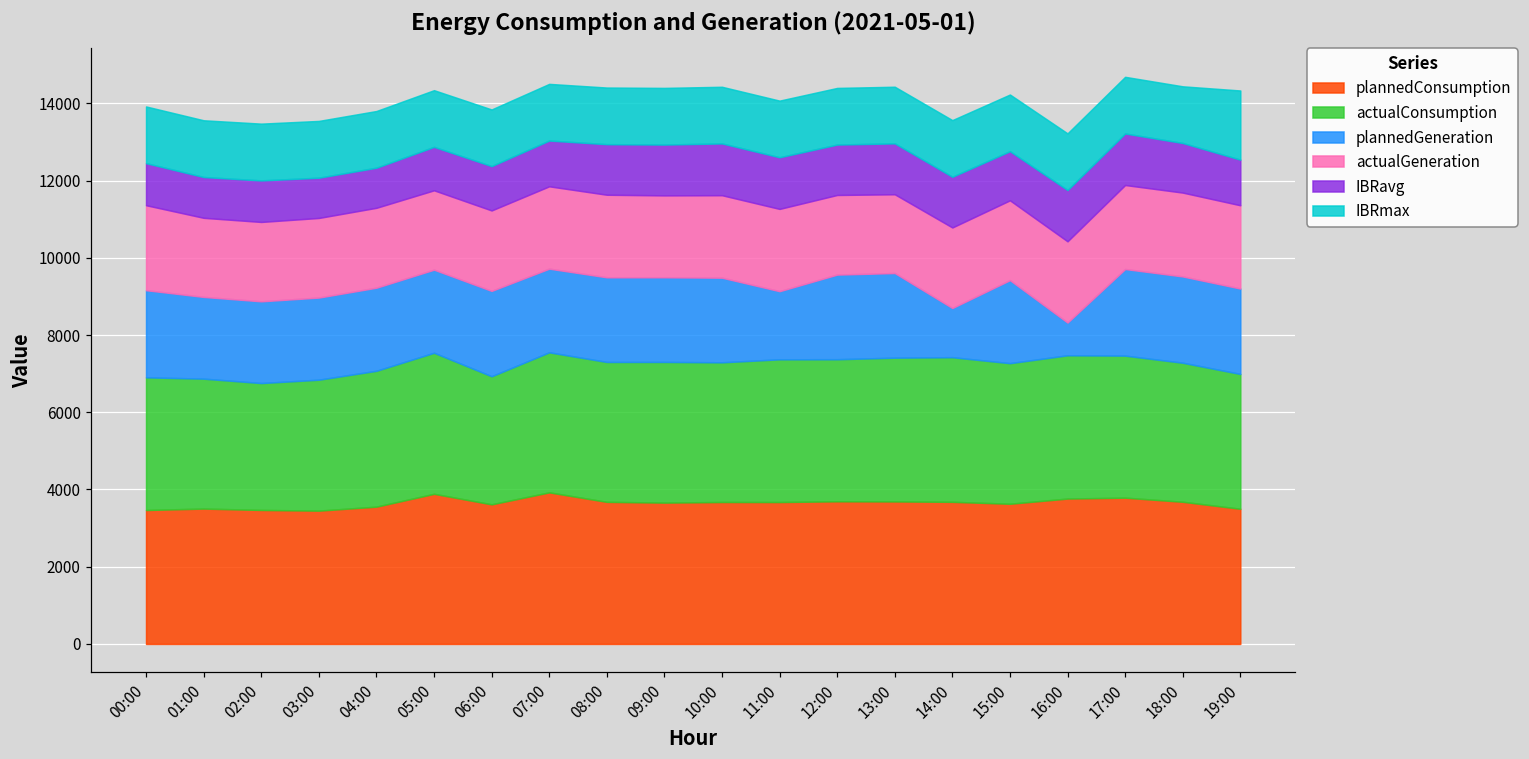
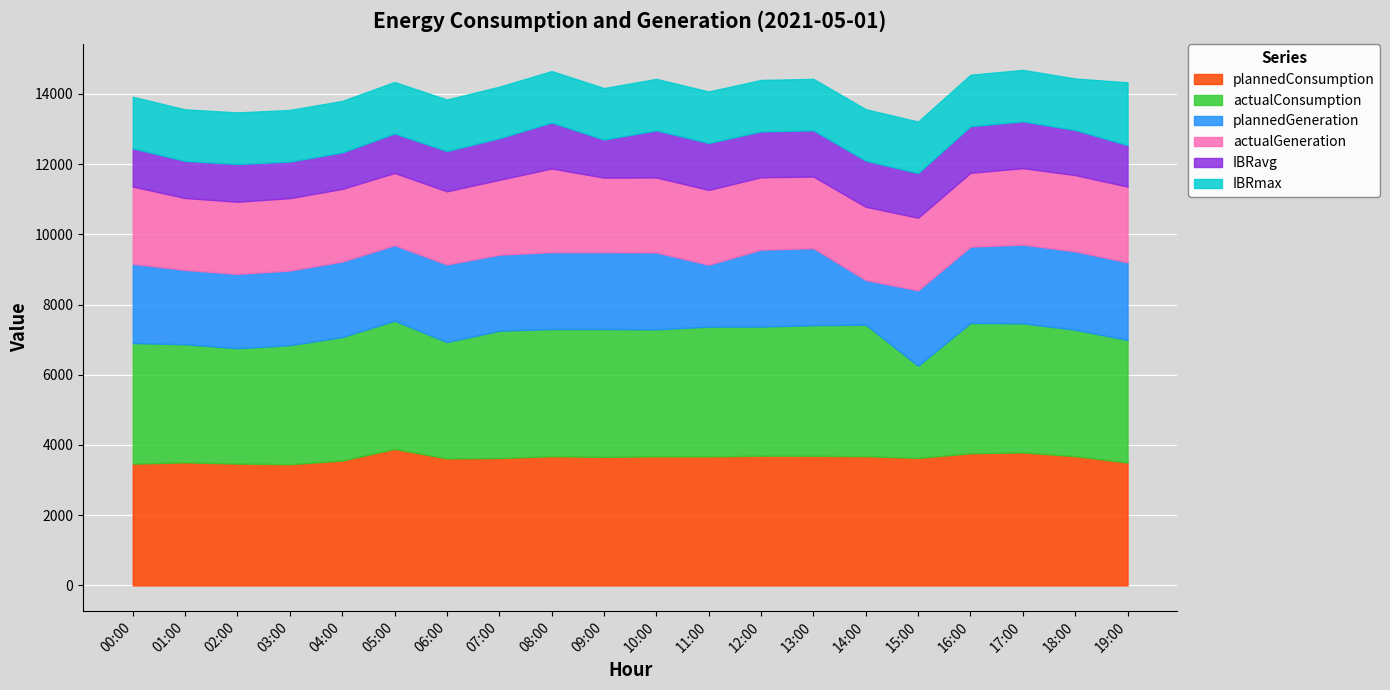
plannedConsumption, 07:00: 3900 -> 3600
actualGeneration, 08:00: 2100 -> 2400
IBRavg, 09:00: 1300 -> 1100
actualConsumption, 15:00: 3600 -> 2600
plannedGeneration, 16:00: 800 -> 2200
